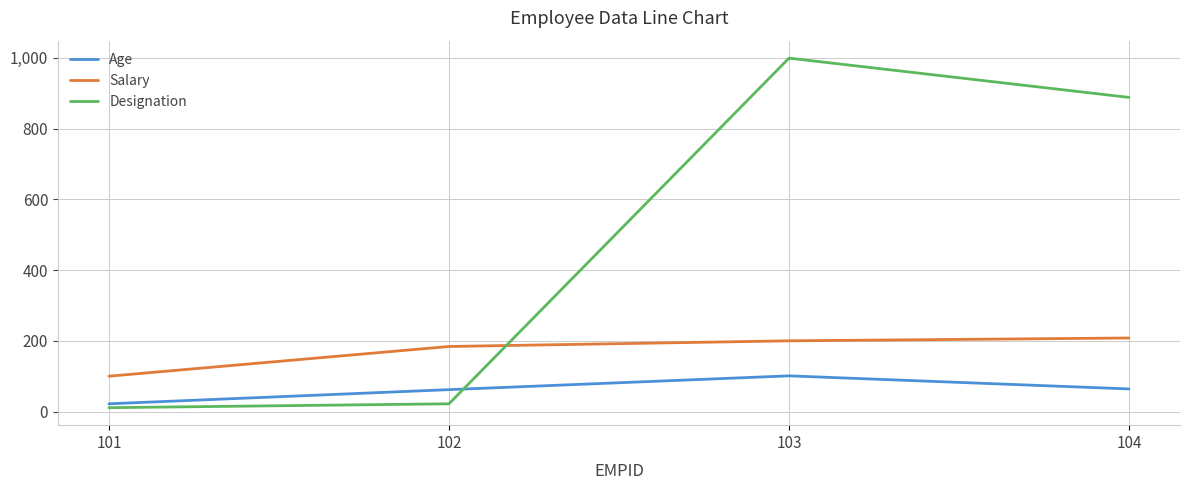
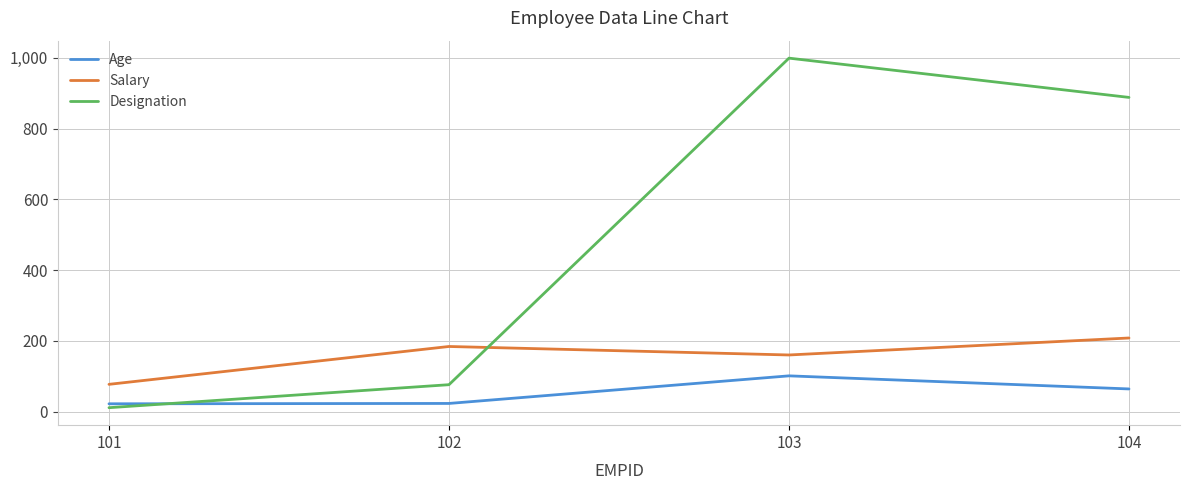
Salary, 101: 100 -> 80
Age, 102: 60 -> 20
Designation, 102: 20 -> 80
Salary, 103: 200 -> 160
